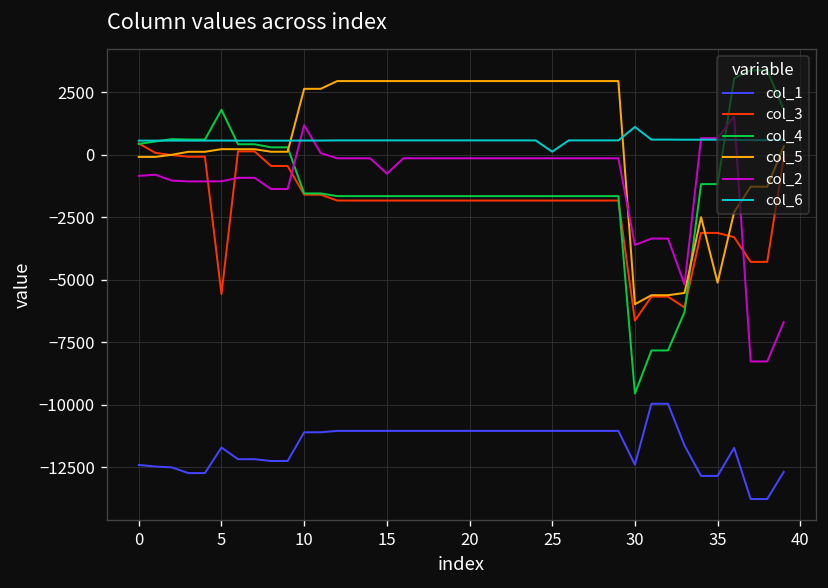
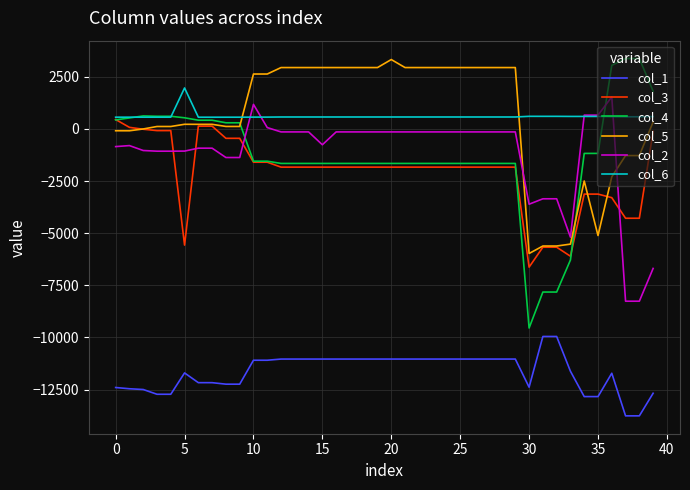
col_4, 5: 1800 -> 500
col_6, 5: 600 -> 2000
col_5, 20: 2900 -> 3300
col_6, 25: 100 -> 600
col_6, 30: 1100 -> 600
